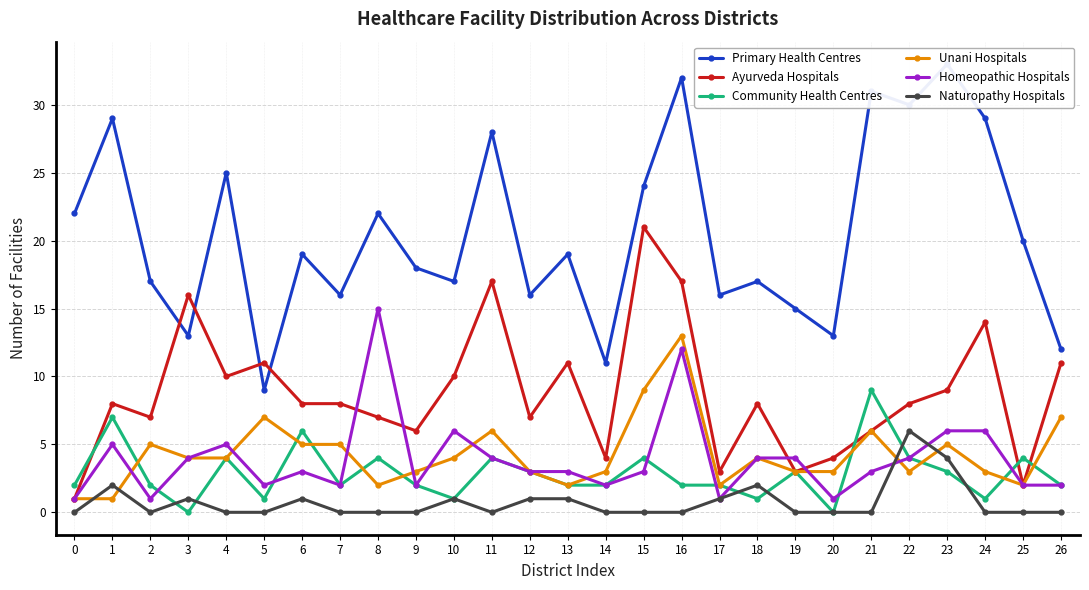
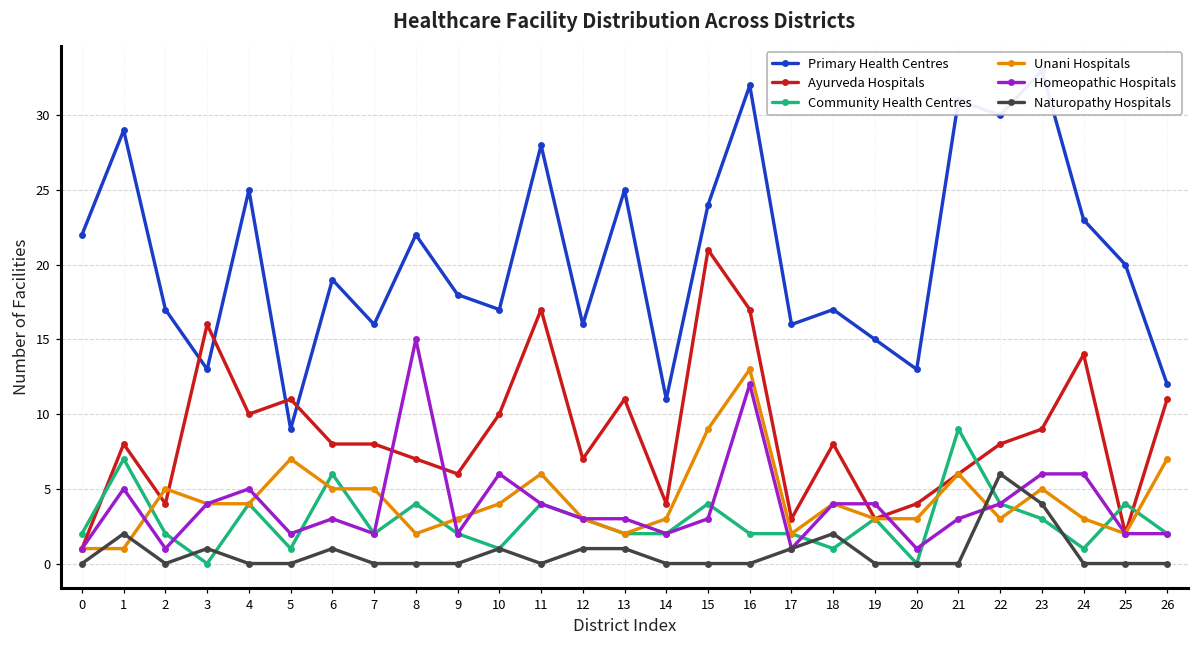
Ayurveda Hospitals, 2: 7 -> 4
Primary Health Centres, 13: 19 -> 25
Primary Health Centres, 24: 29 -> 23
